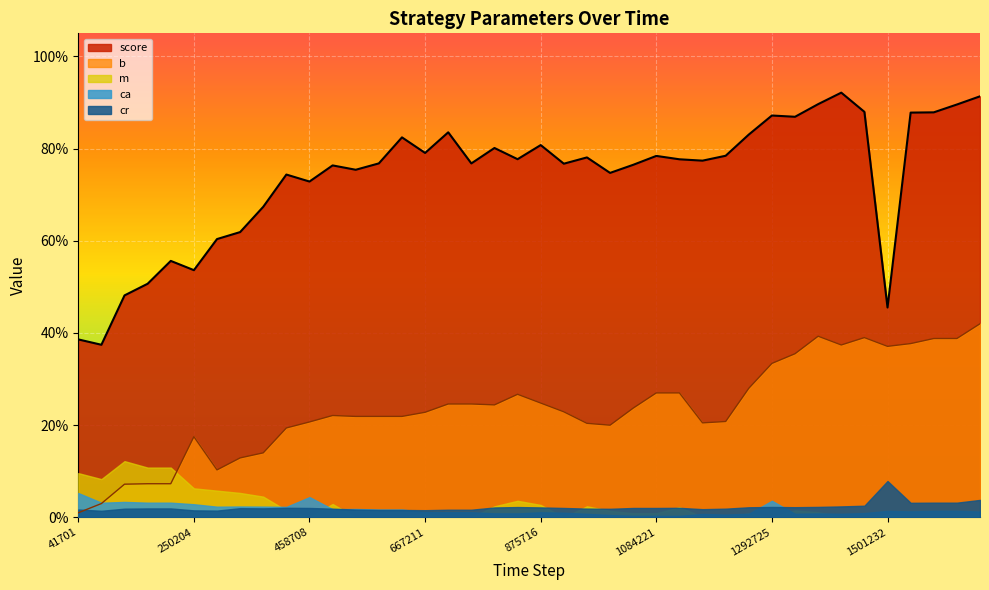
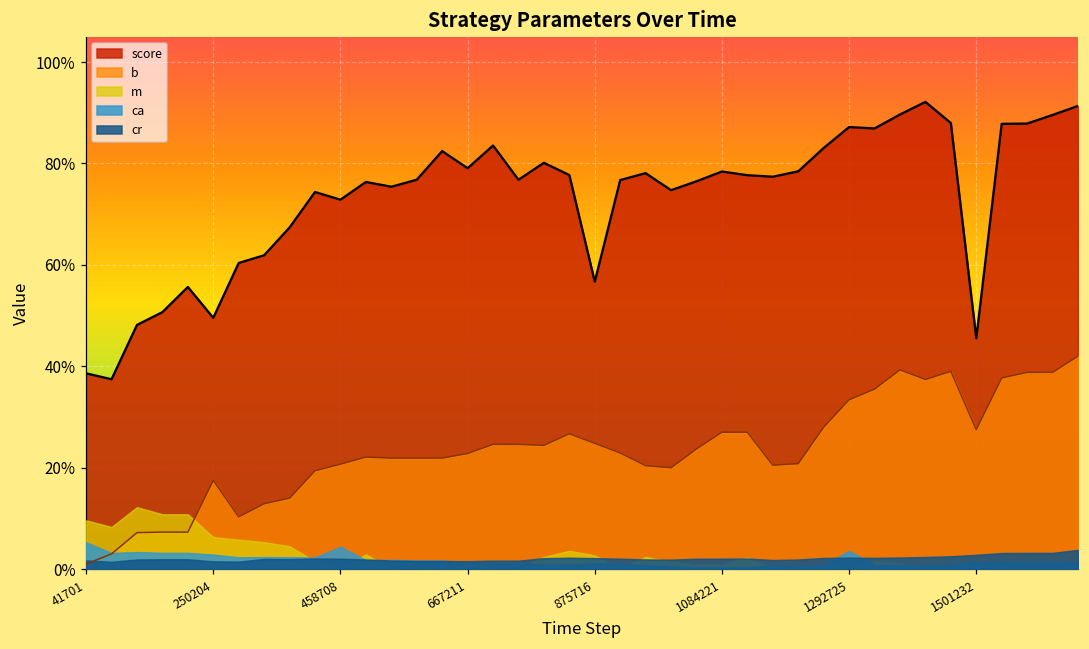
score, 250204: 54% -> 50%
score, 875716: 81% -> 57%
b, 1501232: 37% -> 28%
cr, 1501232: 8% -> 3%
